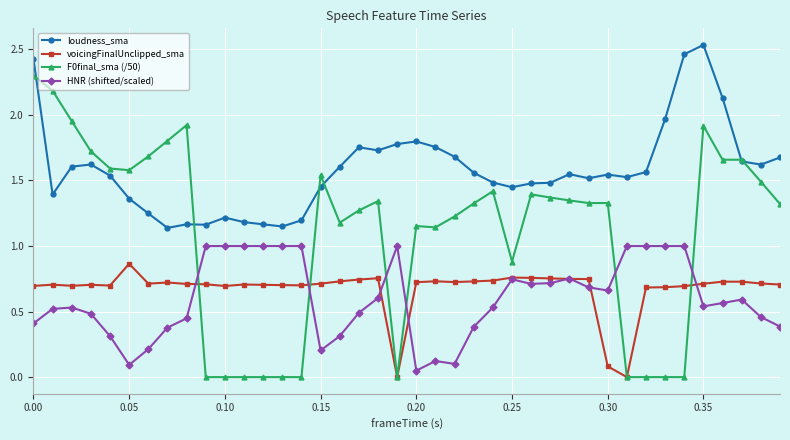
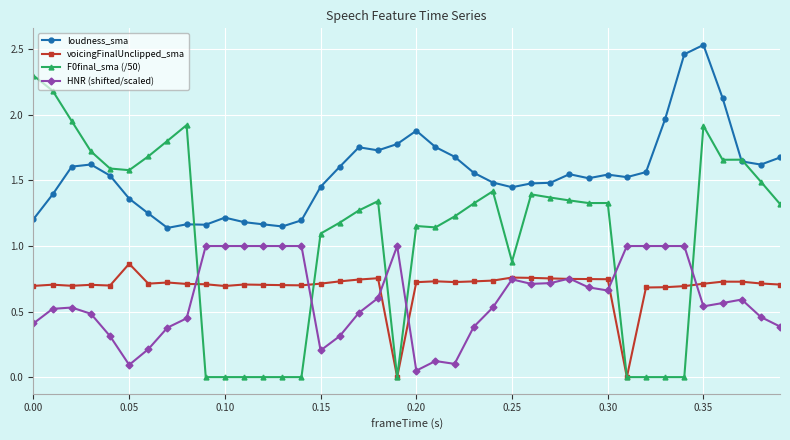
loudness_sma, 0.00: 2.43 -> 1.20
F0final_sma (/50), 0.15: 1.54 -> 1.09
loudness_sma, 0.20: 1.80 -> 1.88
voicingFinalUnclipped_sma, 0.30: 0.08 -> 0.75
